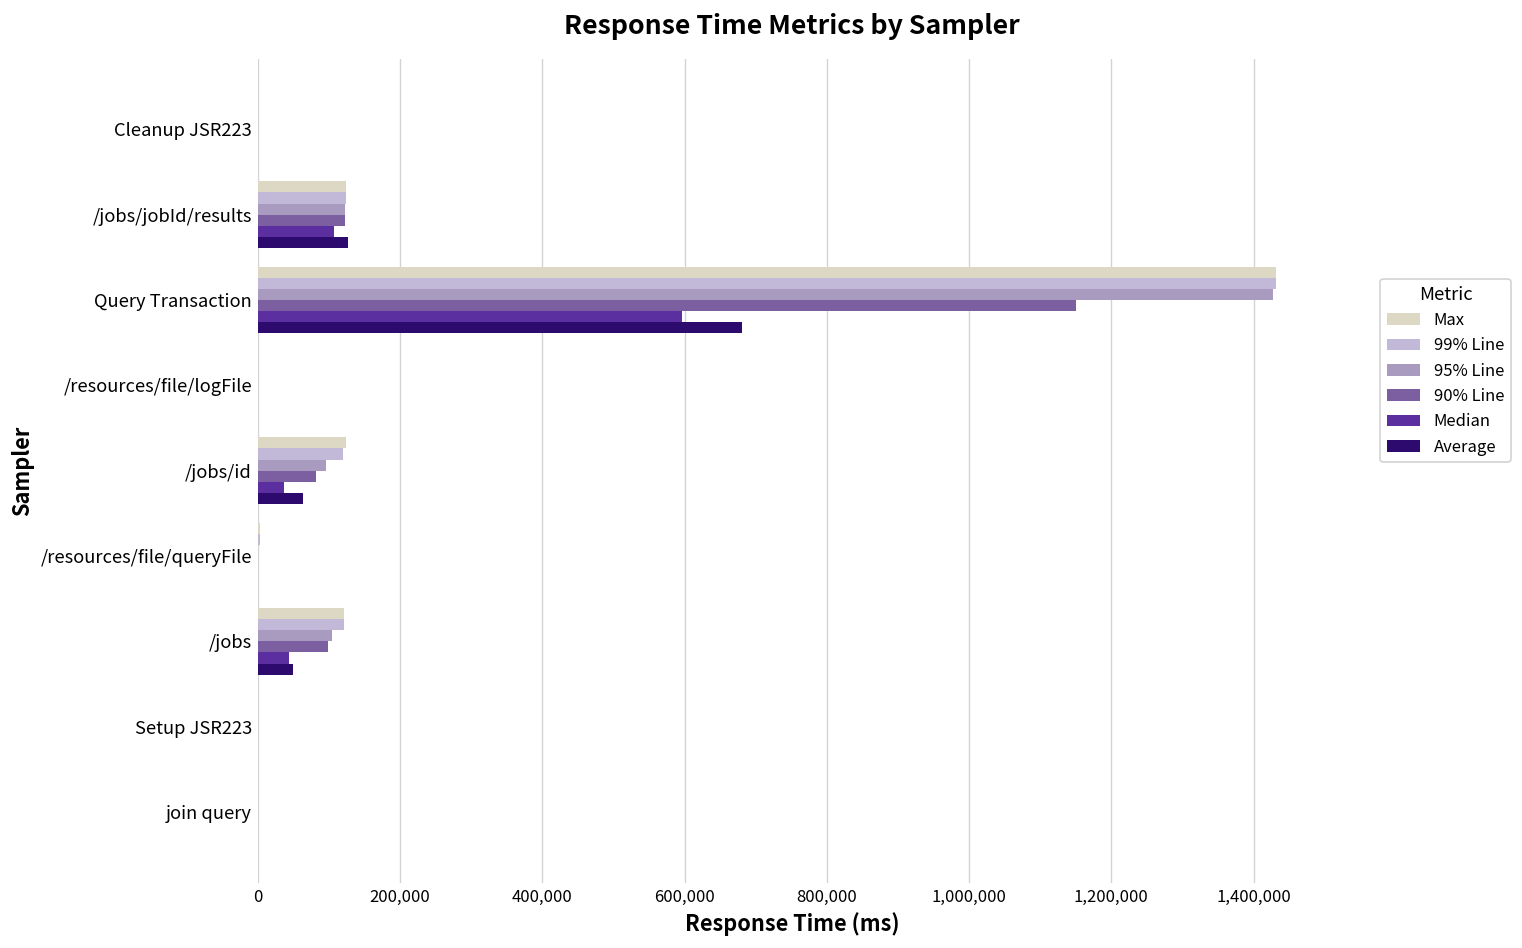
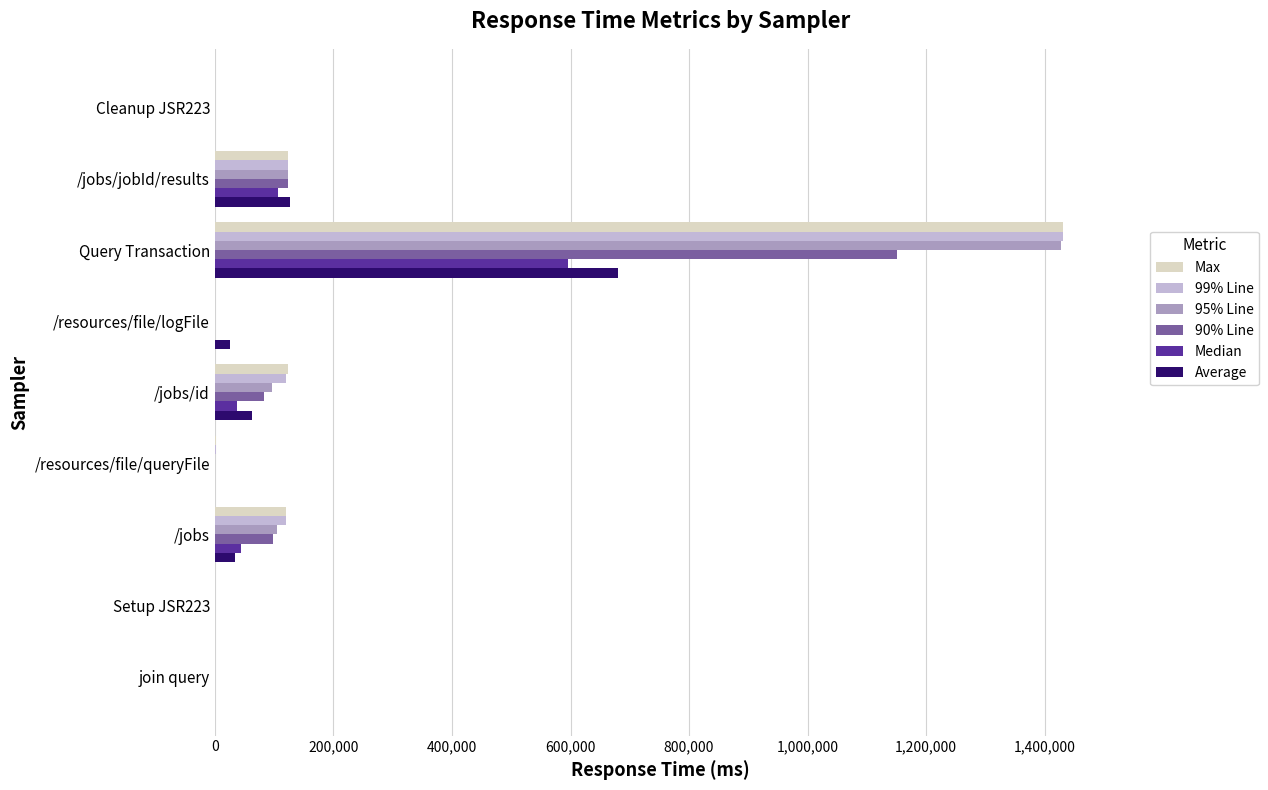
Average, /resources/file/logFile: 0 -> 30,000
Average, /jobs: 50,000 -> 30,000
